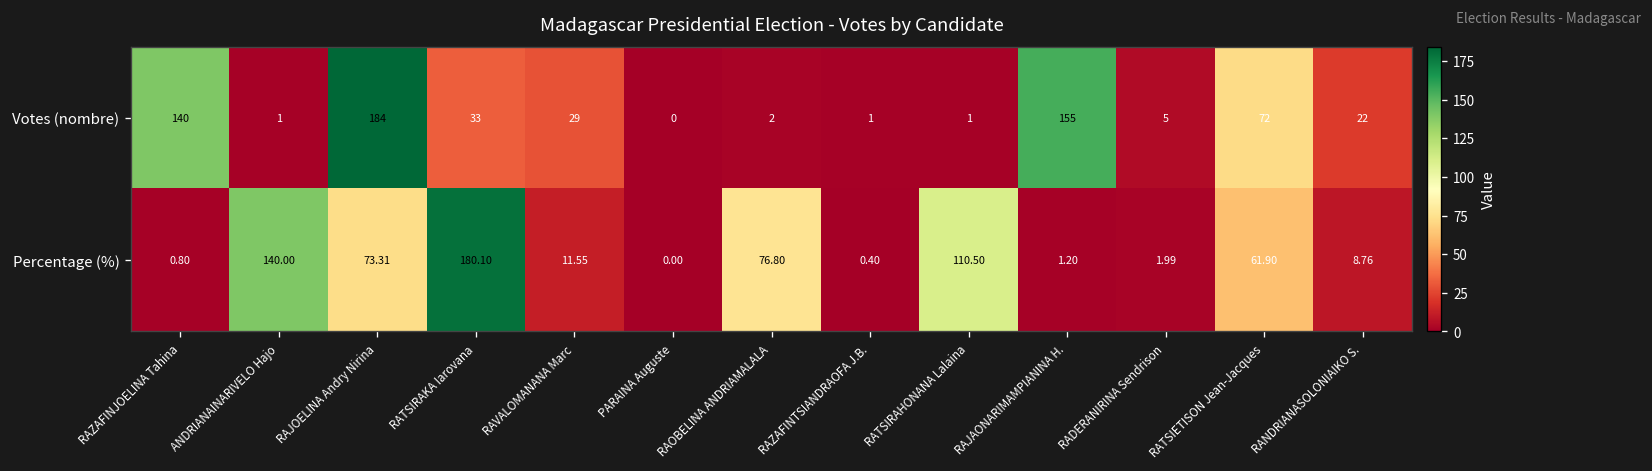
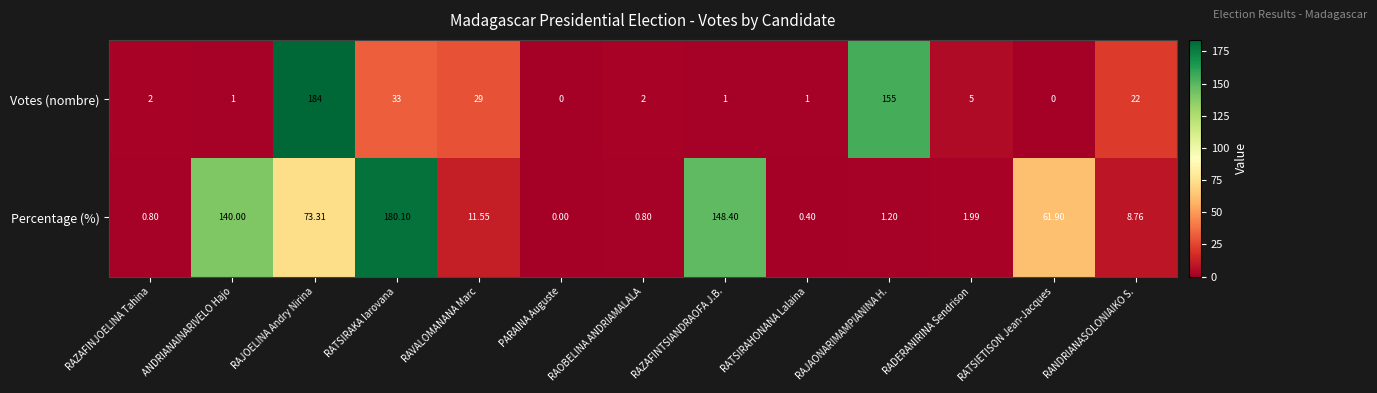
Votes (nombre), RAZAFINJOELINA Tahina: 140 -> 2
Votes (nombre), RATSIETISON Jean-Jacques: 72 -> 0
Percentage (%), RAOBELINA ANDRIAMALALA: 76.80 -> 0.80
Percentage (%), RAZAFINTSIANDRAOFA J.B.: 0.40 -> 148.40
Percentage (%), RATSIRAHONANA Lalaina: 110.50 -> 0.40
